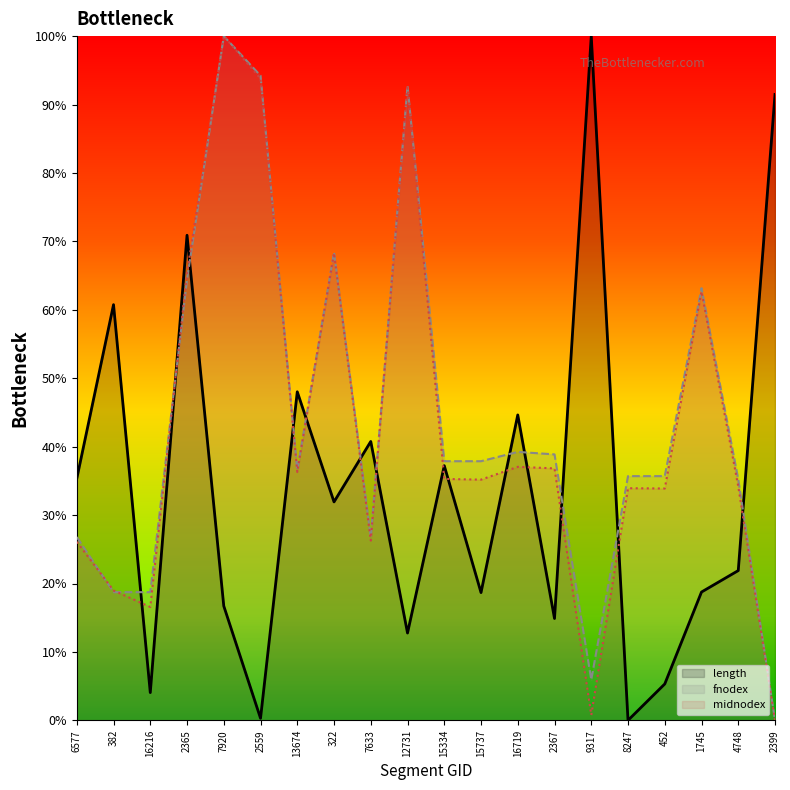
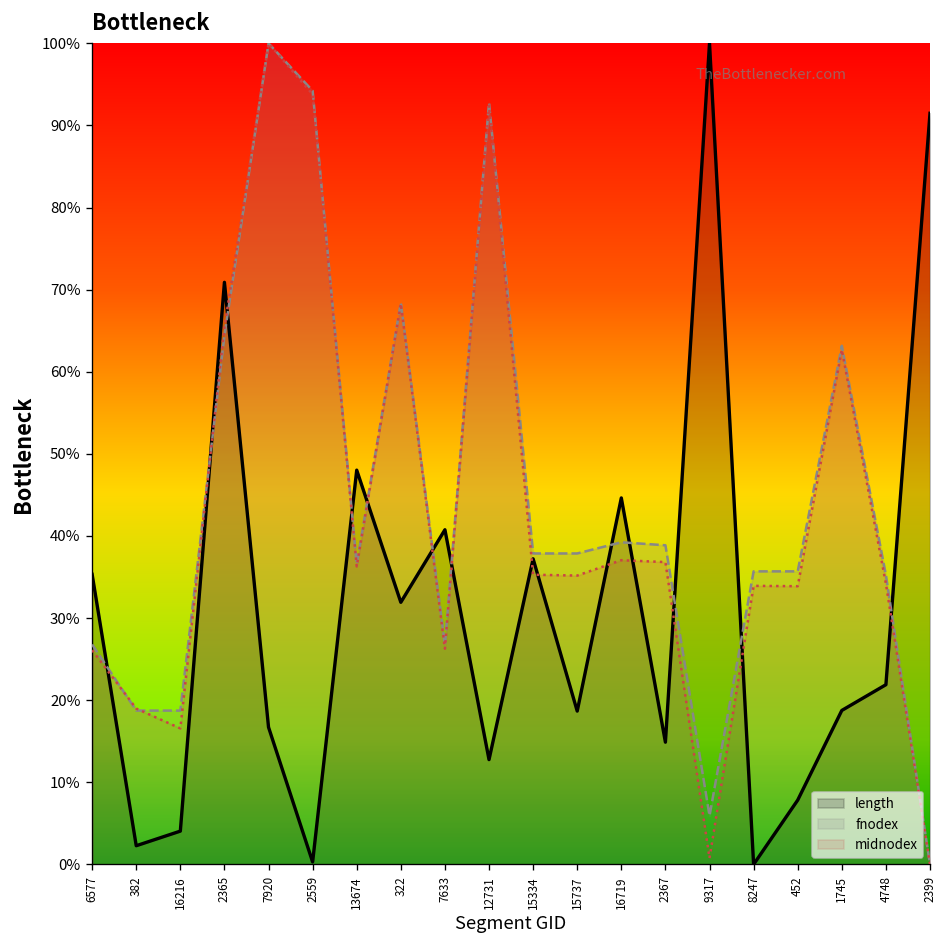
length, 382: 61% -> 2%
length, 452: 5% -> 8%
